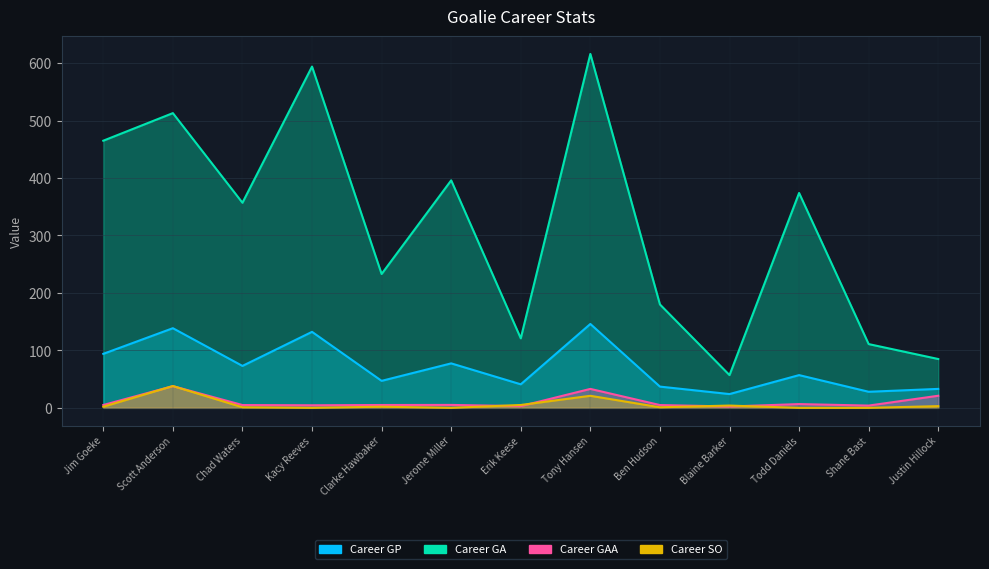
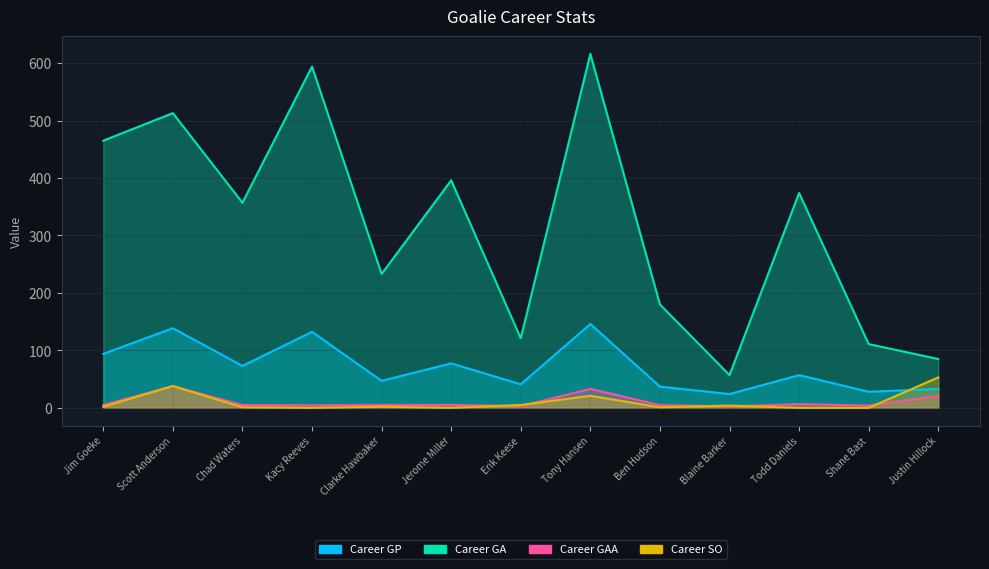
Career SO, Justin Hillock: 0 -> 50
